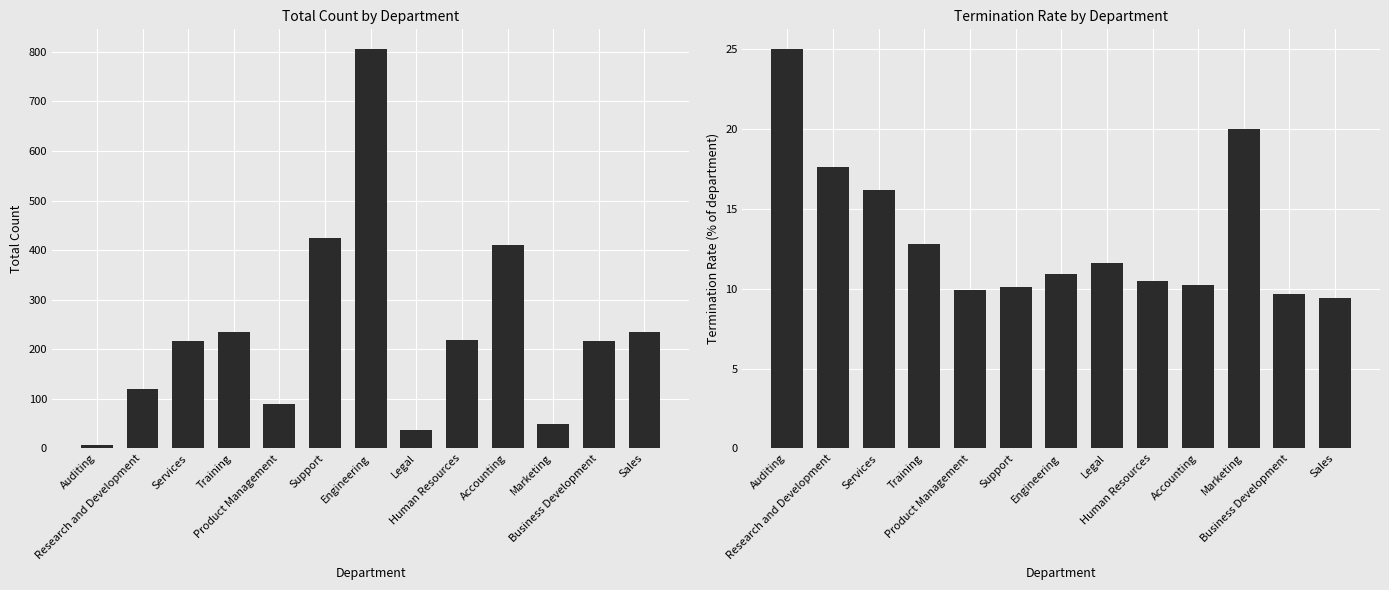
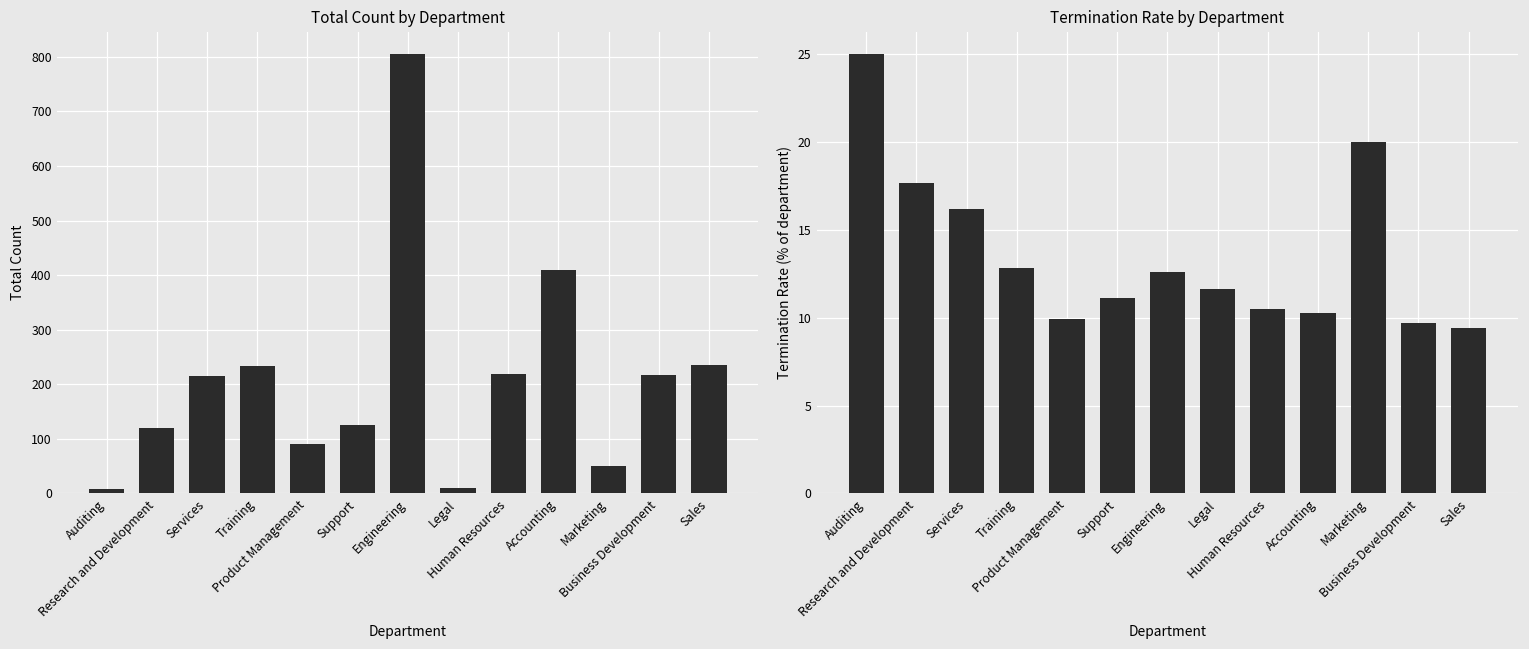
Total Count by Department, Support: 420 -> 130
Total Count by Department, Legal: 40 -> 10
Termination Rate by Department, Support: 10.1 -> 11.1
Termination Rate by Department, Engineering: 10.9 -> 12.6
